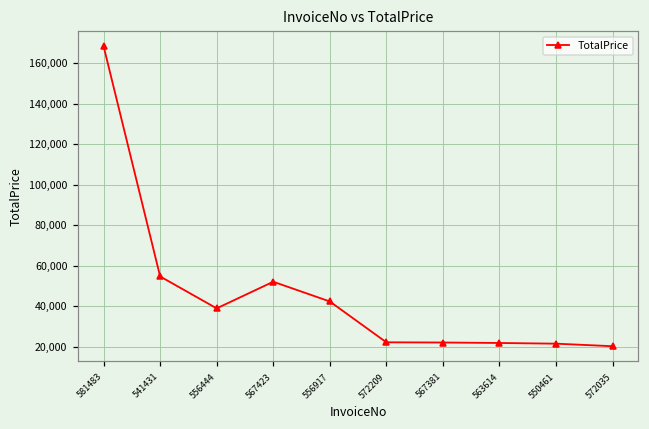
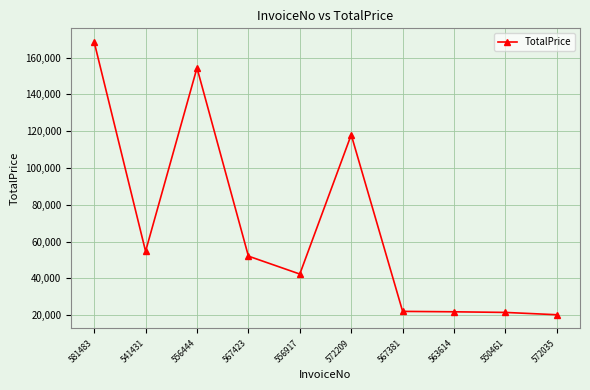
556444: 39,000 -> 154,000
572209: 22,000 -> 118,000
